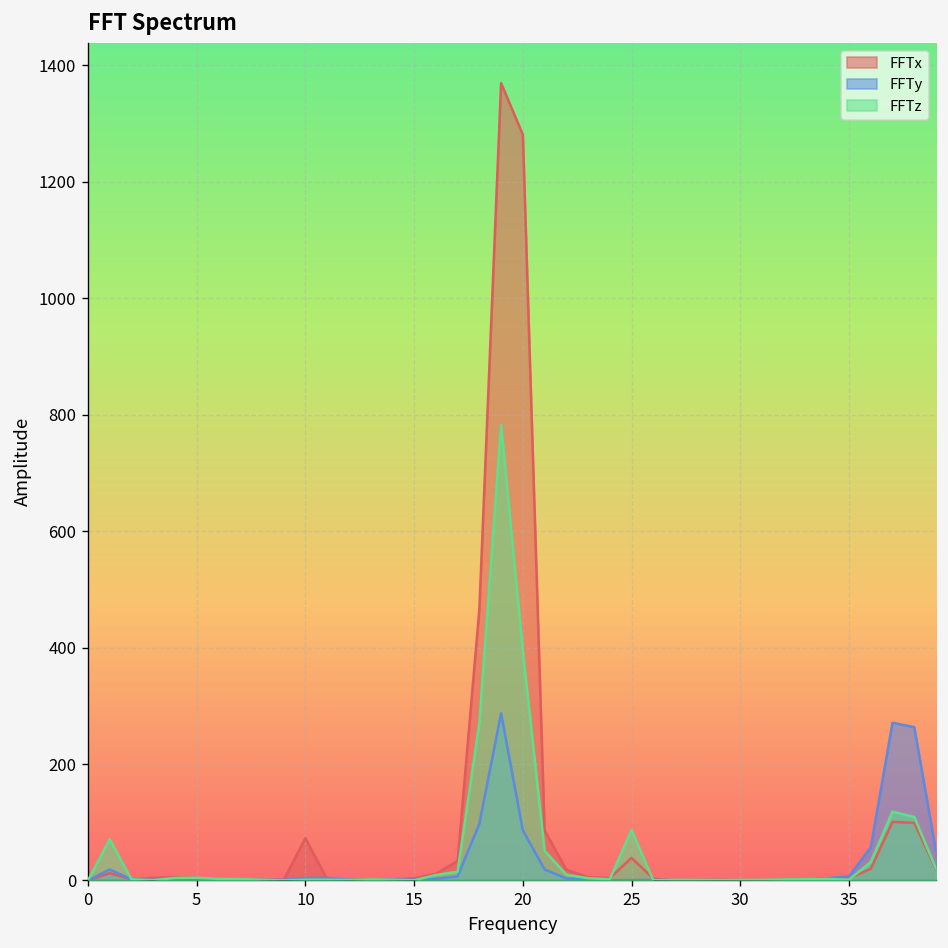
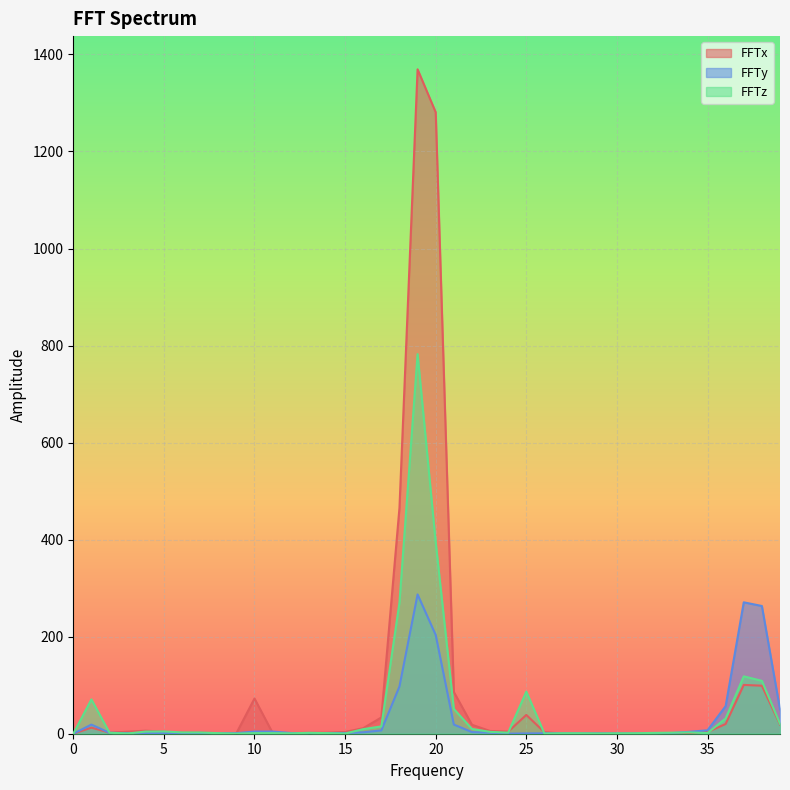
FFTy, 20: 90 -> 200
